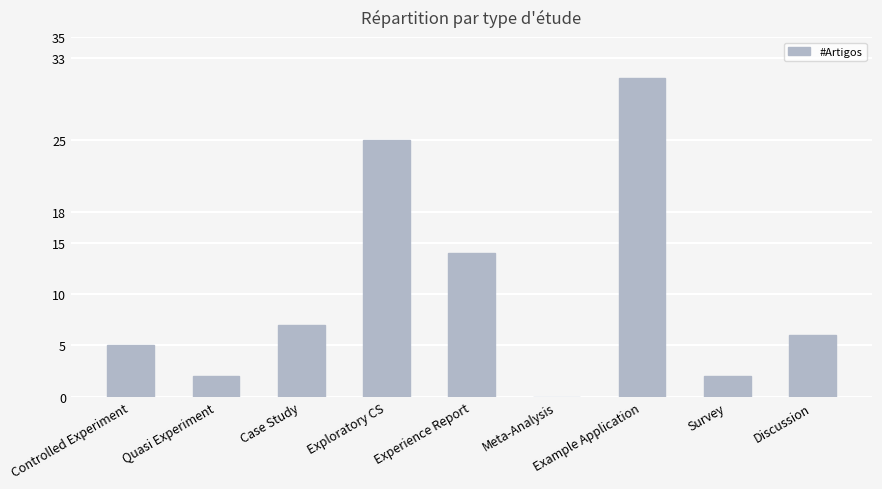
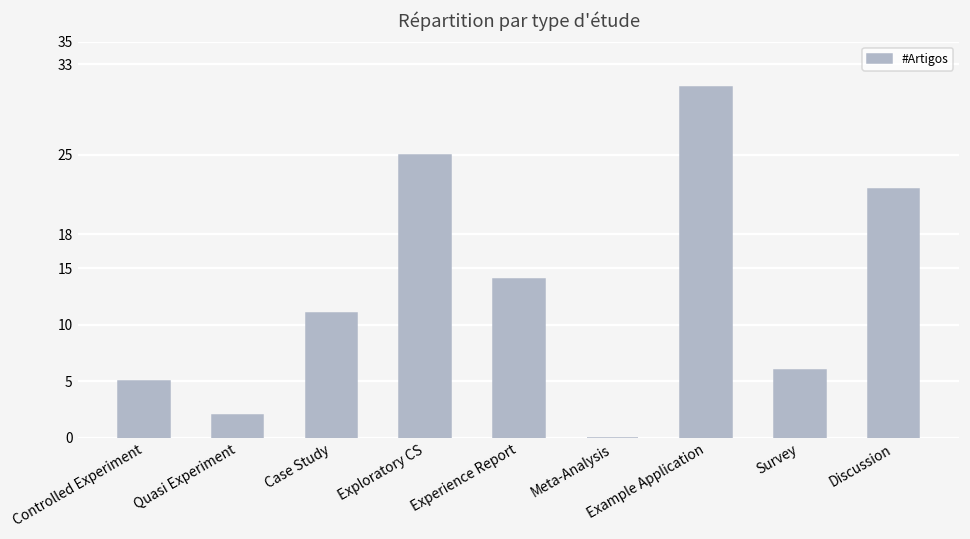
Case Study: 7 -> 11
Survey: 2 -> 6
Discussion: 6 -> 22
